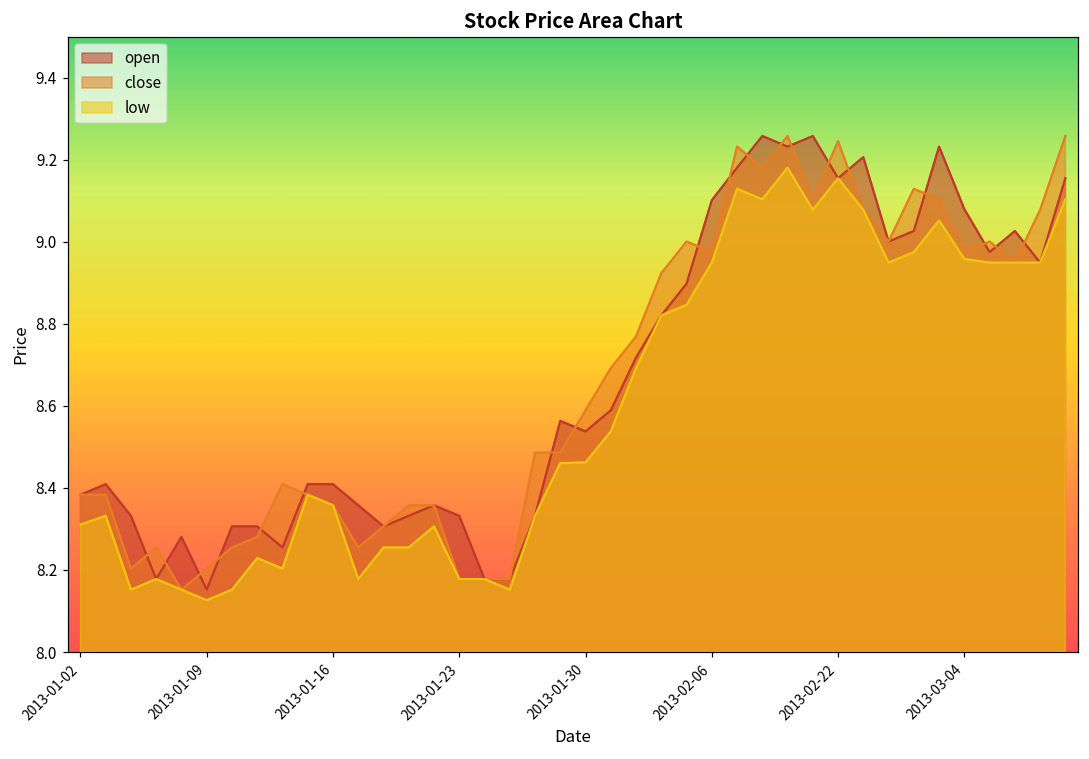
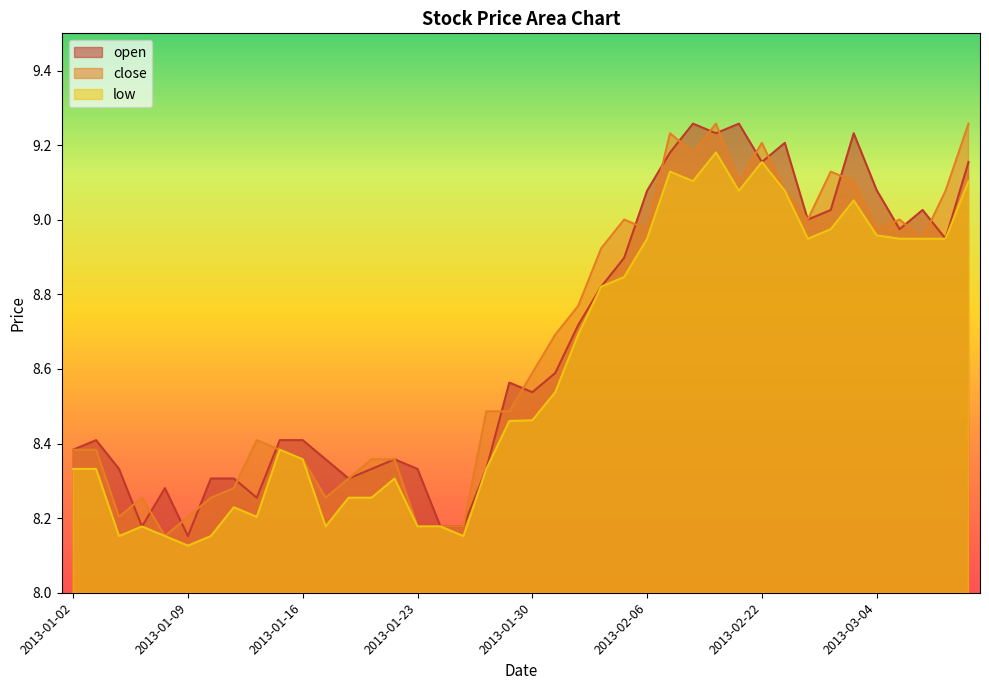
low, 2013-01-02: 8.31 -> 8.33
open, 2013-02-06: 9.10 -> 9.08
close, 2013-02-22: 9.25 -> 9.21
